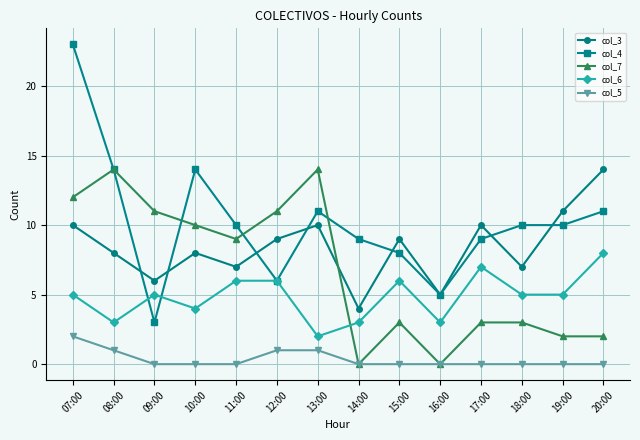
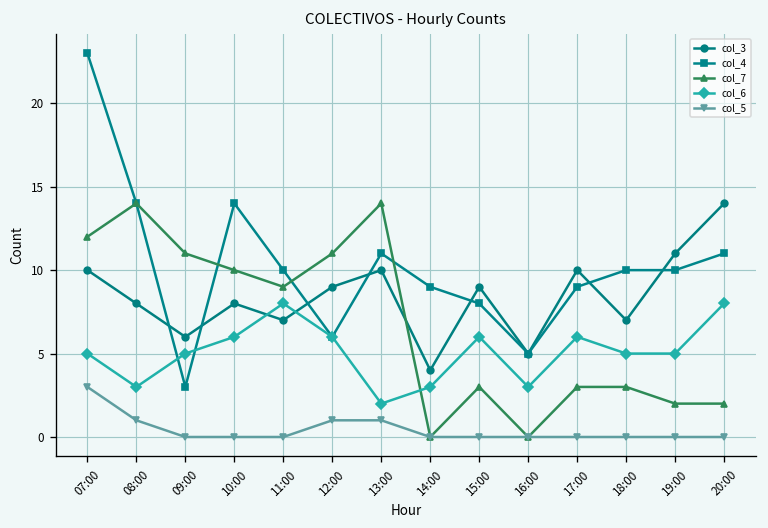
col_5, 07:00: 2 -> 3
col_6, 10:00: 4 -> 6
col_6, 11:00: 6 -> 8
col_6, 17:00: 7 -> 6
